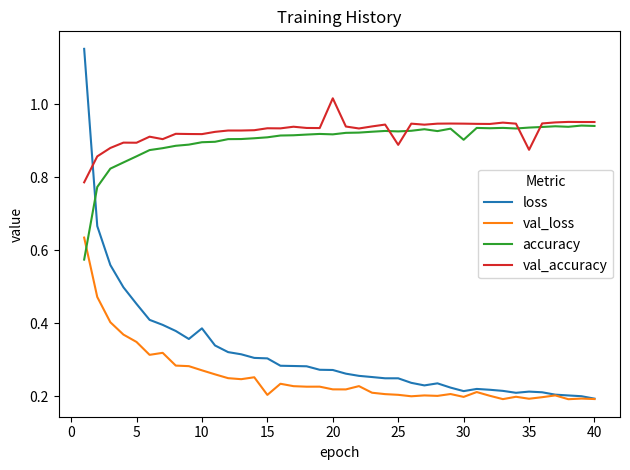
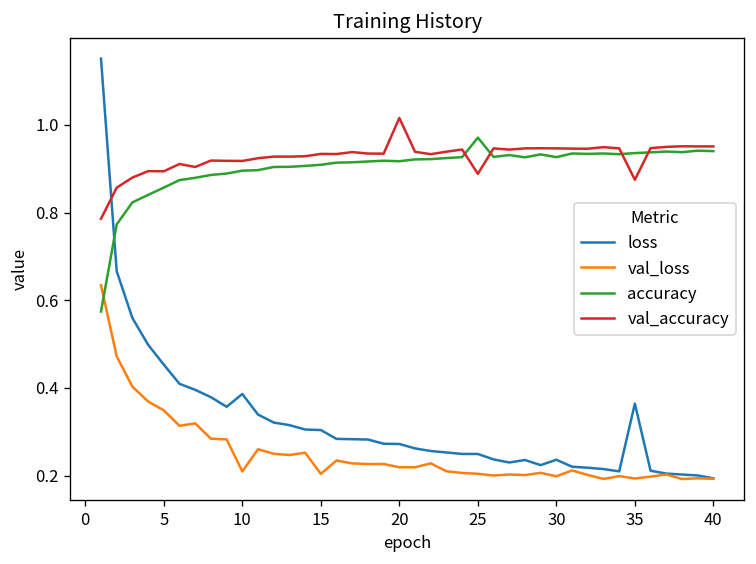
val_loss, 10: 0.27 -> 0.21
accuracy, 25: 0.93 -> 0.97
loss, 30: 0.21 -> 0.24
accuracy, 30: 0.90 -> 0.93
loss, 35: 0.21 -> 0.36
